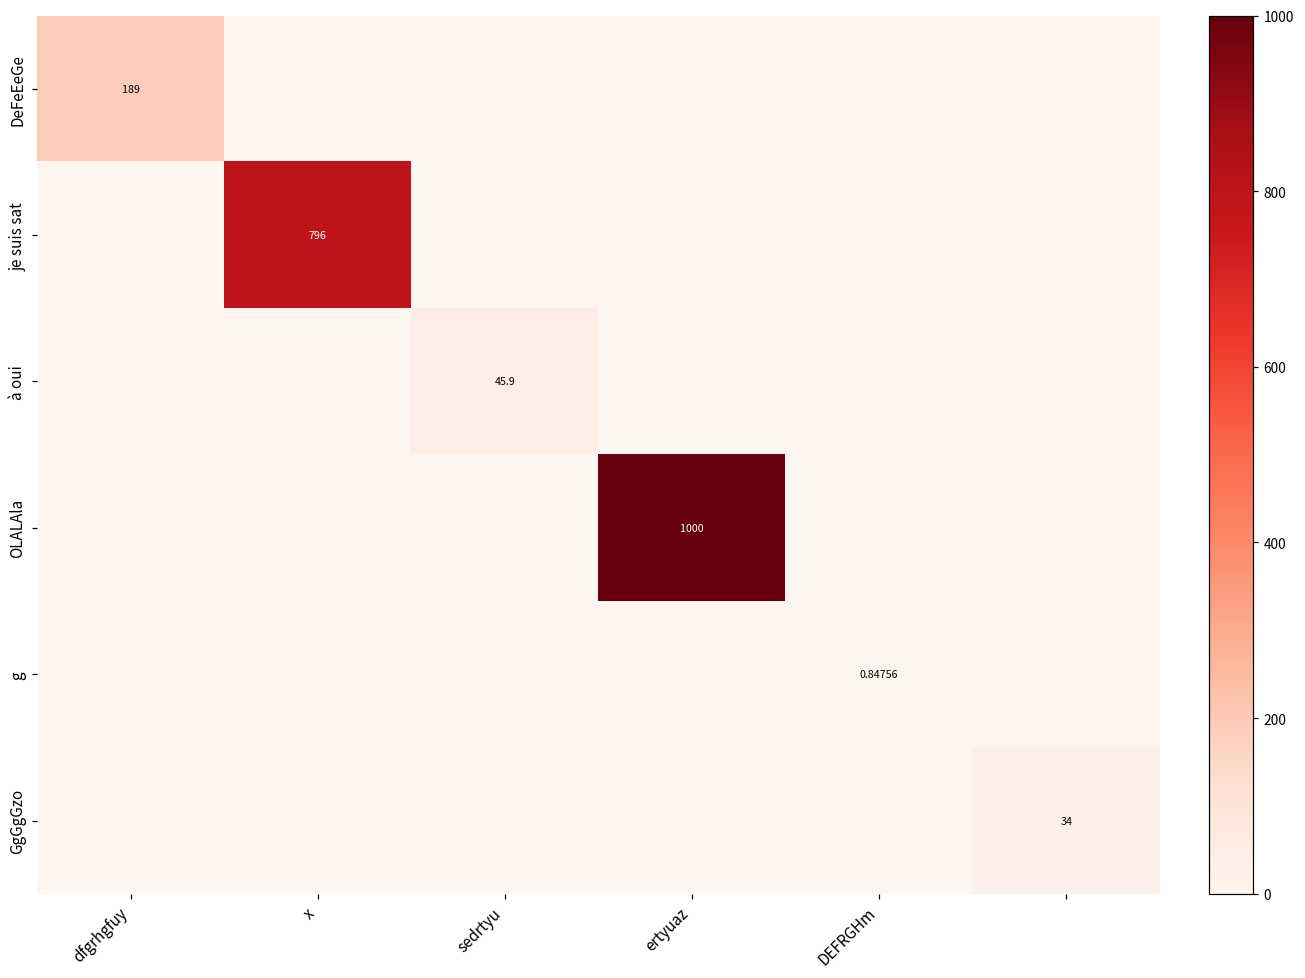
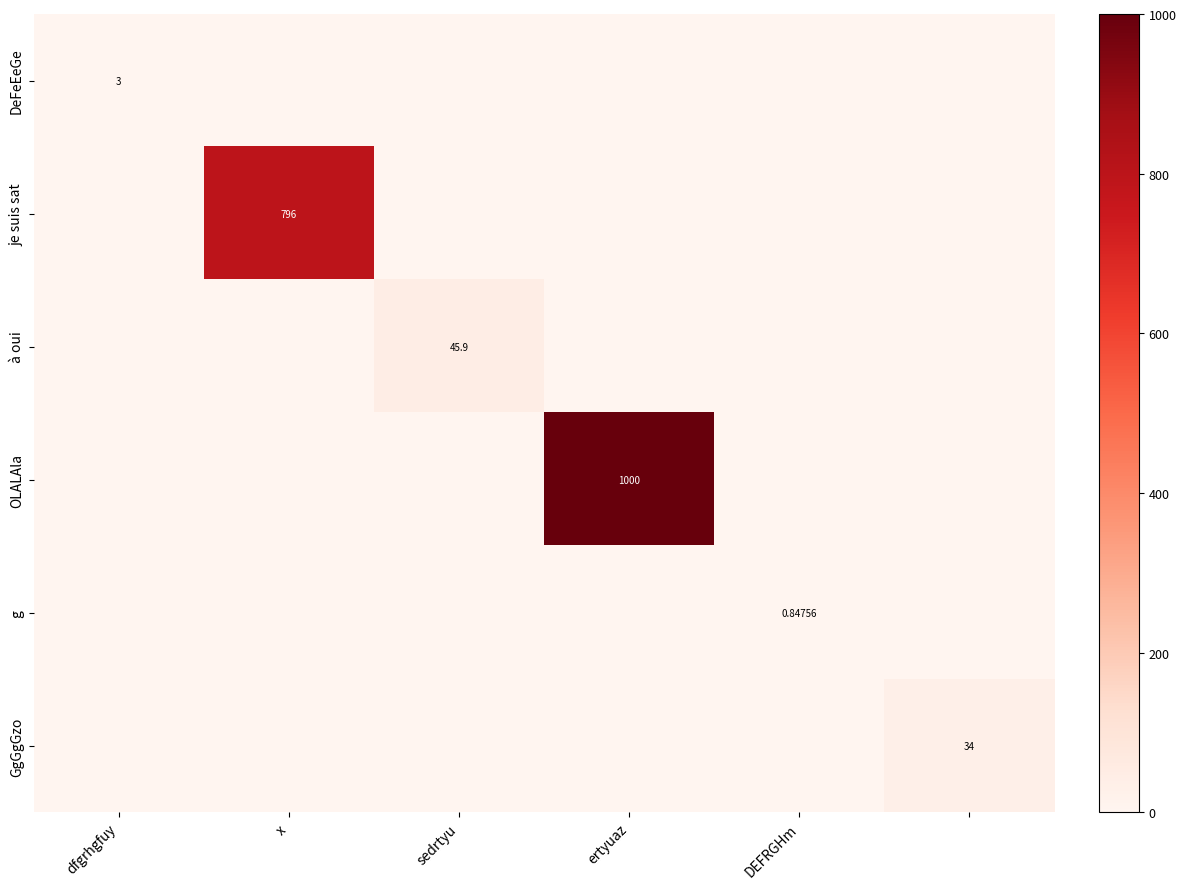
DeFeEeGe, dfgrhgfuy: 189 -> 3
